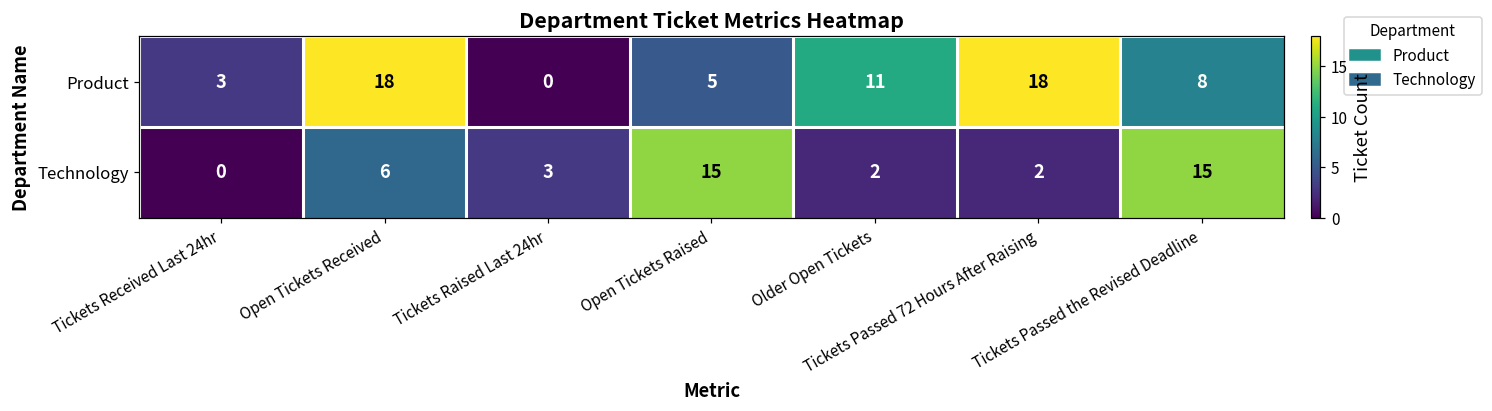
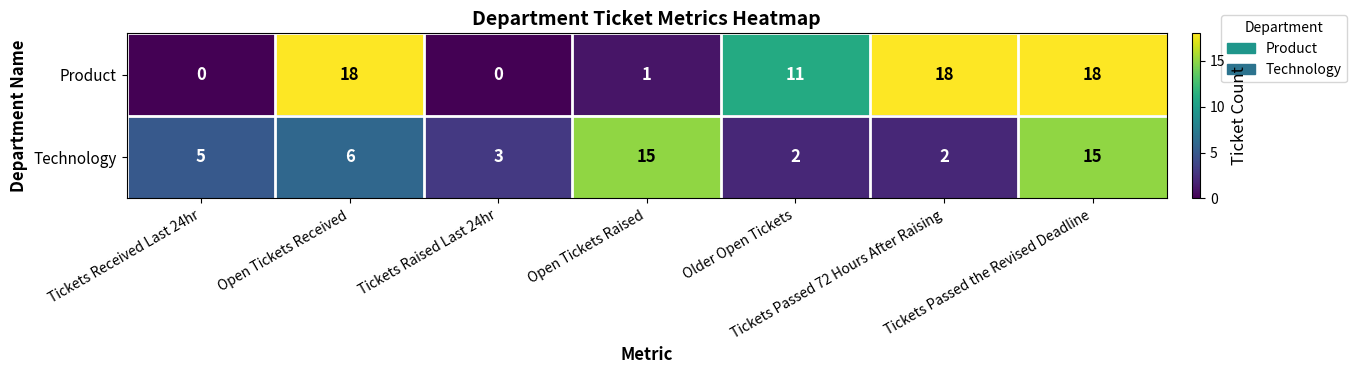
Product, Tickets Received Last 24hr: 3 -> 0
Product, Open Tickets Raised: 5 -> 1
Product, Tickets Passed the Revised Deadline: 8 -> 18
Technology, Tickets Received Last 24hr: 0 -> 5
